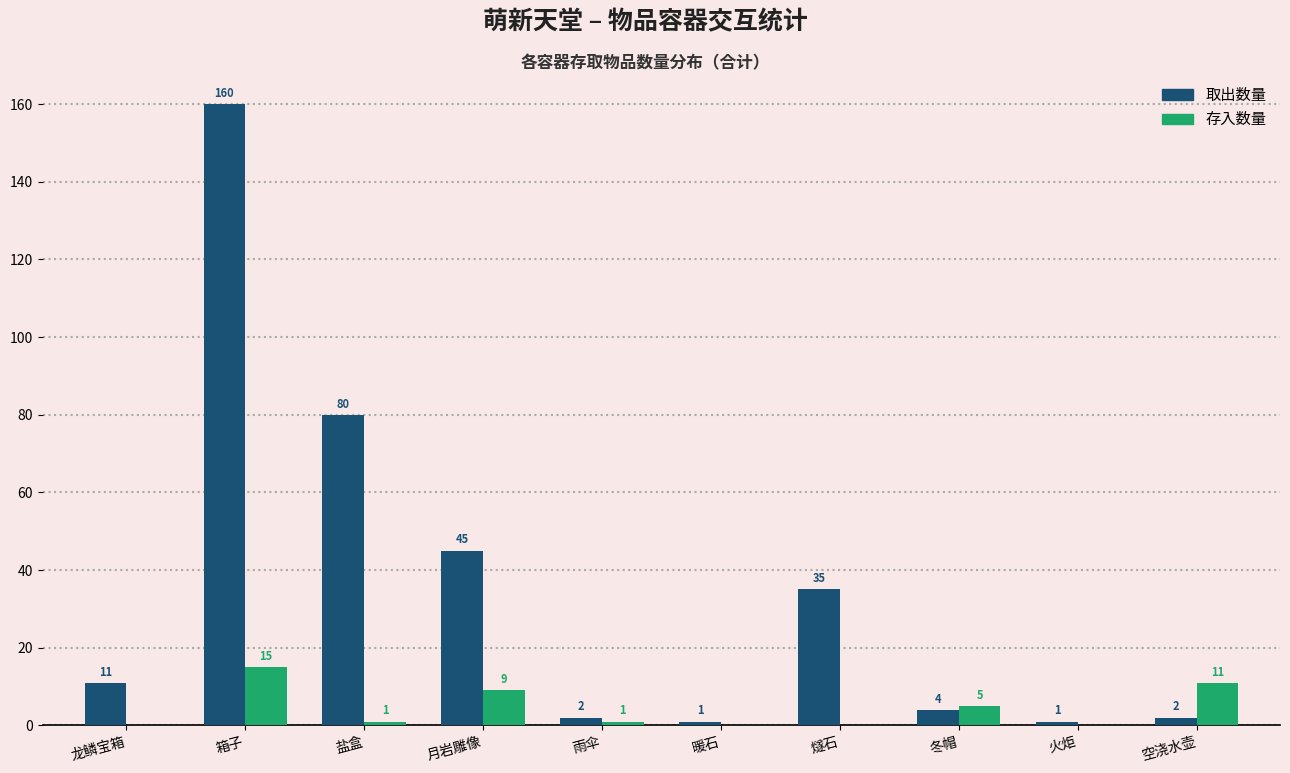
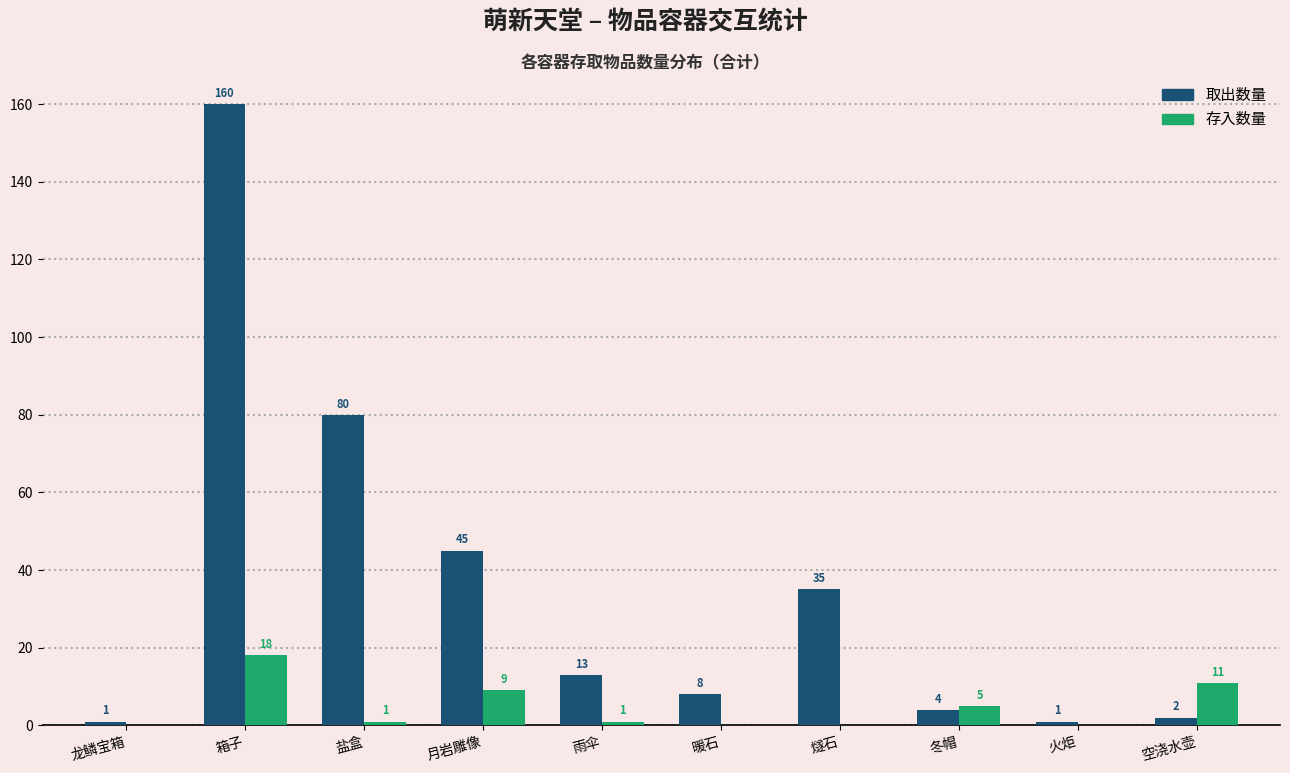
取出数量, 龙鳞宝箱: 11 -> 1
存入数量, 箱子: 15 -> 18
取出数量, 雨伞: 2 -> 13
取出数量, 暖石: 1 -> 8
